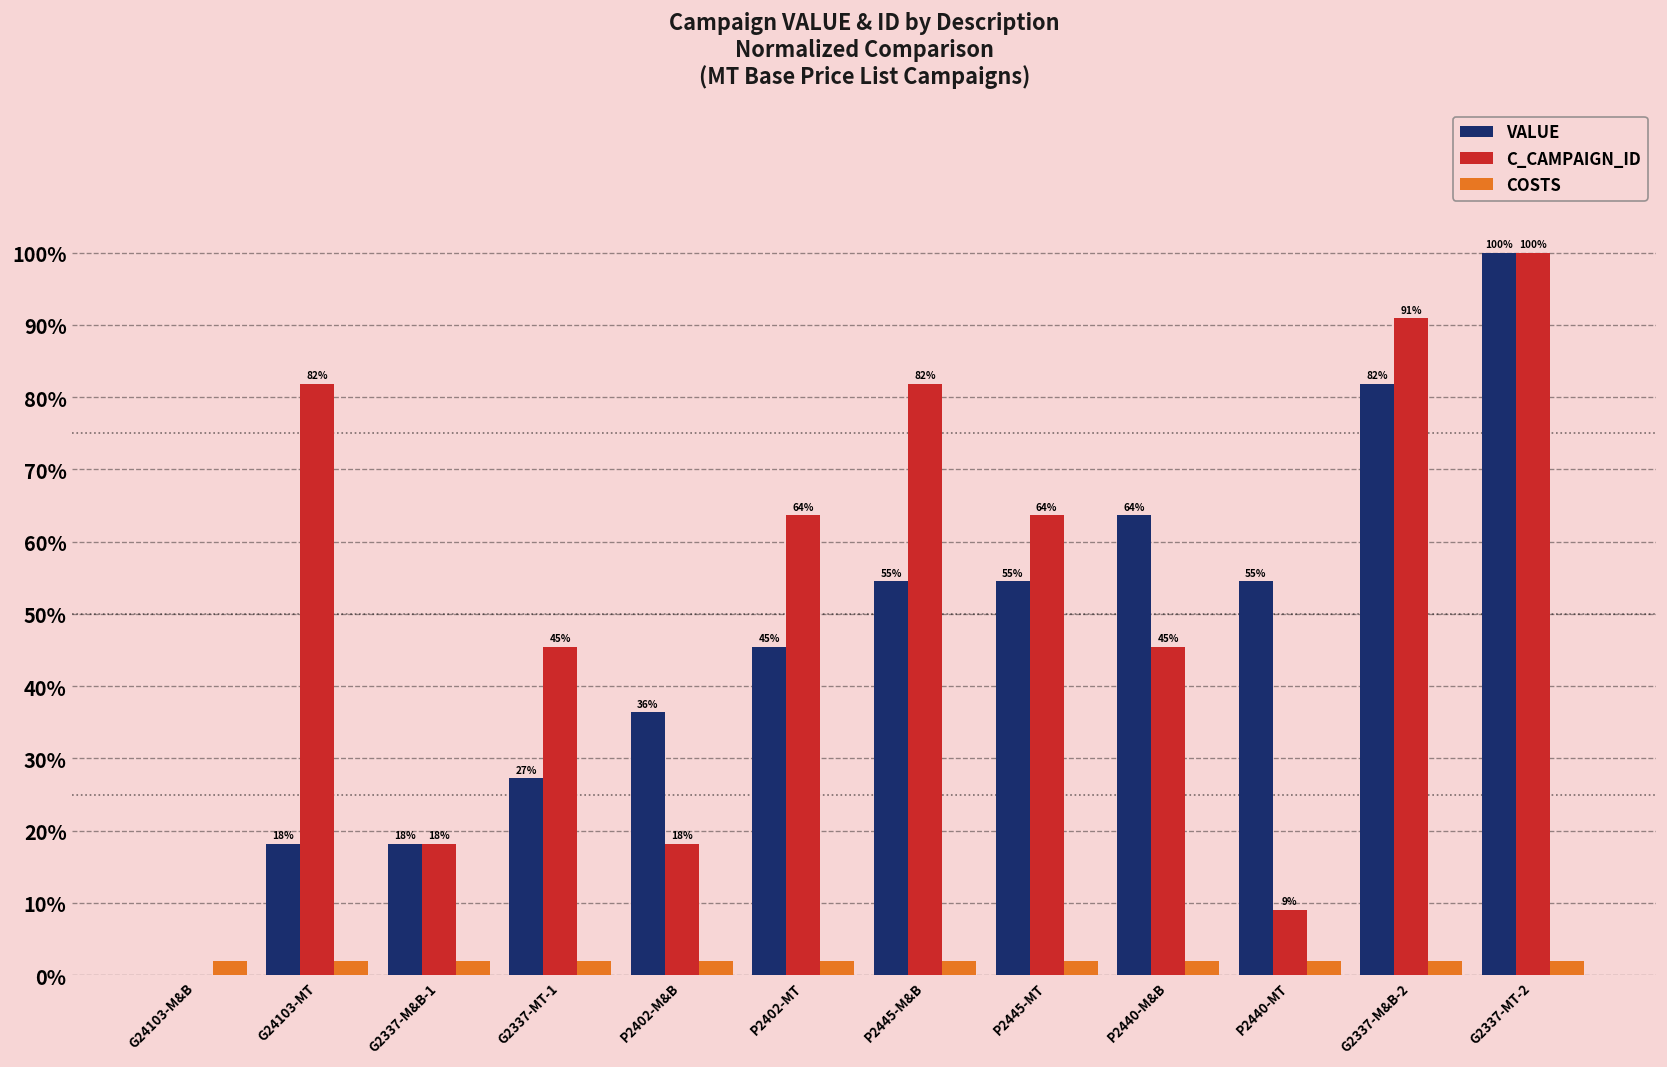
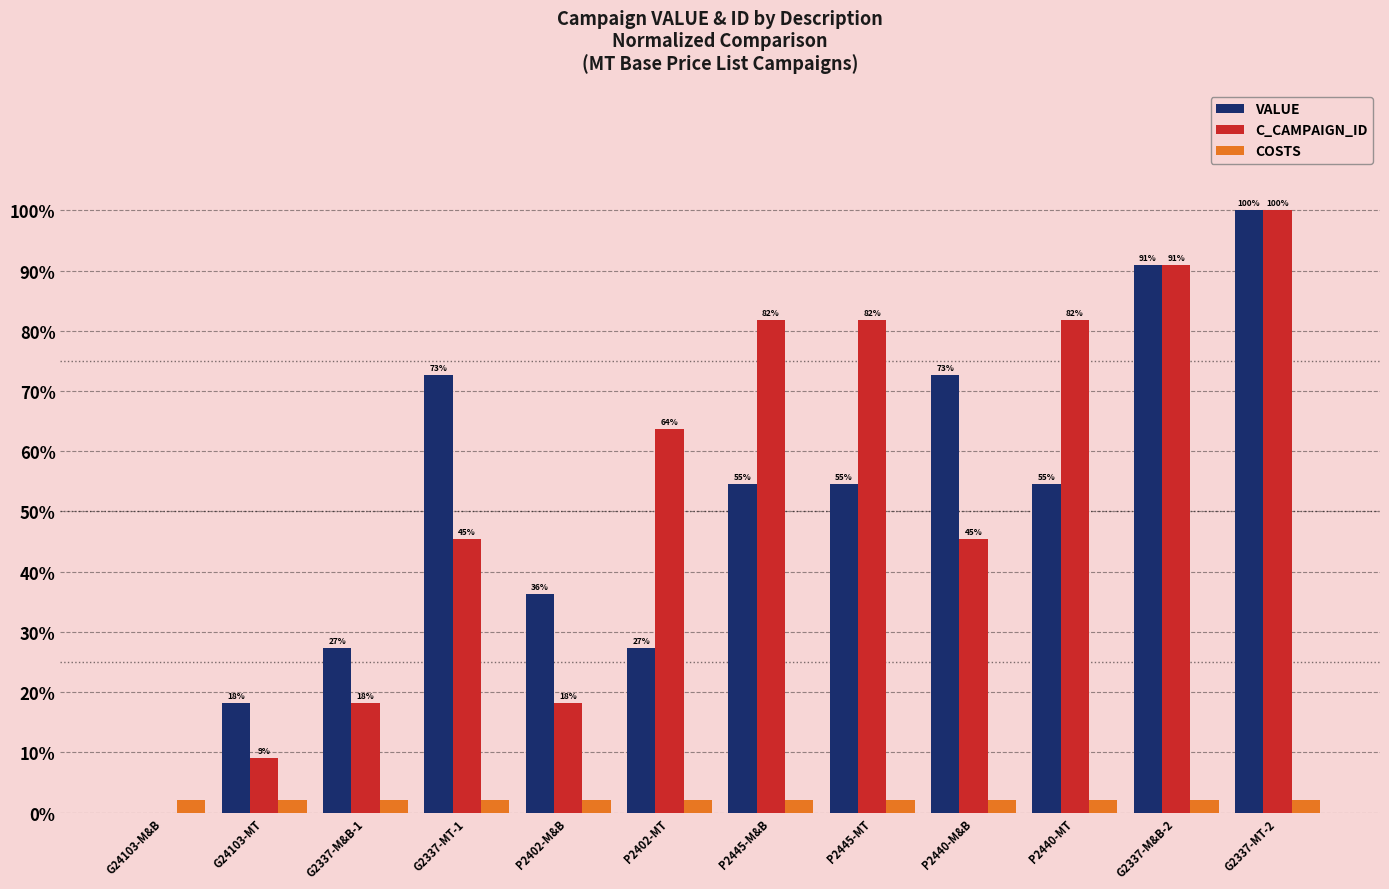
C_CAMPAIGN_ID, G24103-MT: 82% -> 9%
VALUE, G2337-M&B-1: 18% -> 27%
VALUE, G2337-MT-1: 27% -> 73%
VALUE, P2402-MT: 45% -> 27%
C_CAMPAIGN_ID, P2445-MT: 64% -> 82%
VALUE, P2440-M&B: 64% -> 73%
C_CAMPAIGN_ID, P2440-MT: 9% -> 82%
VALUE, G2337-M&B-2: 82% -> 91%
